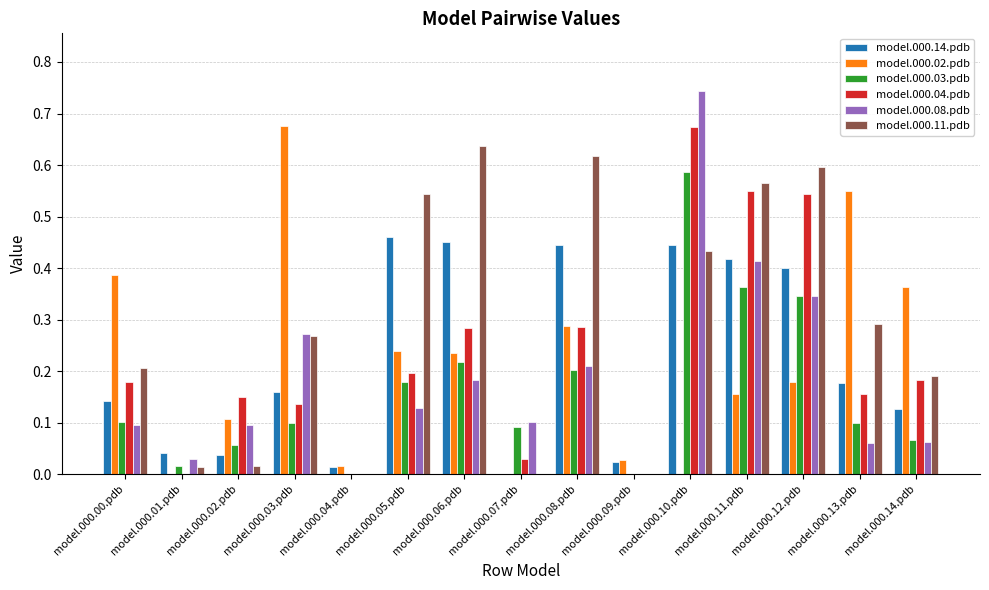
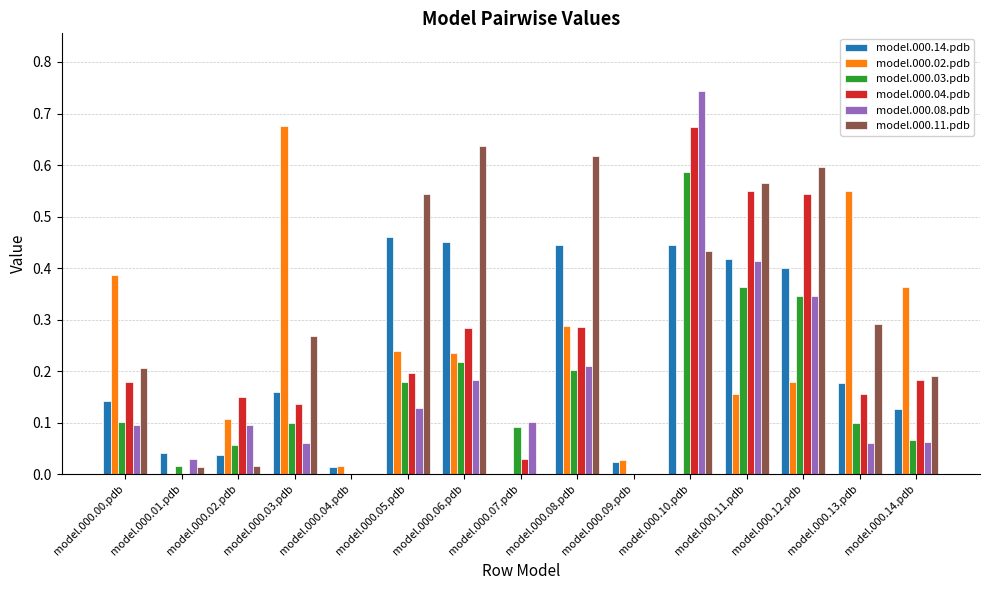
model.000.08.pdb, model.000.03.pdb: 0.27 -> 0.06
